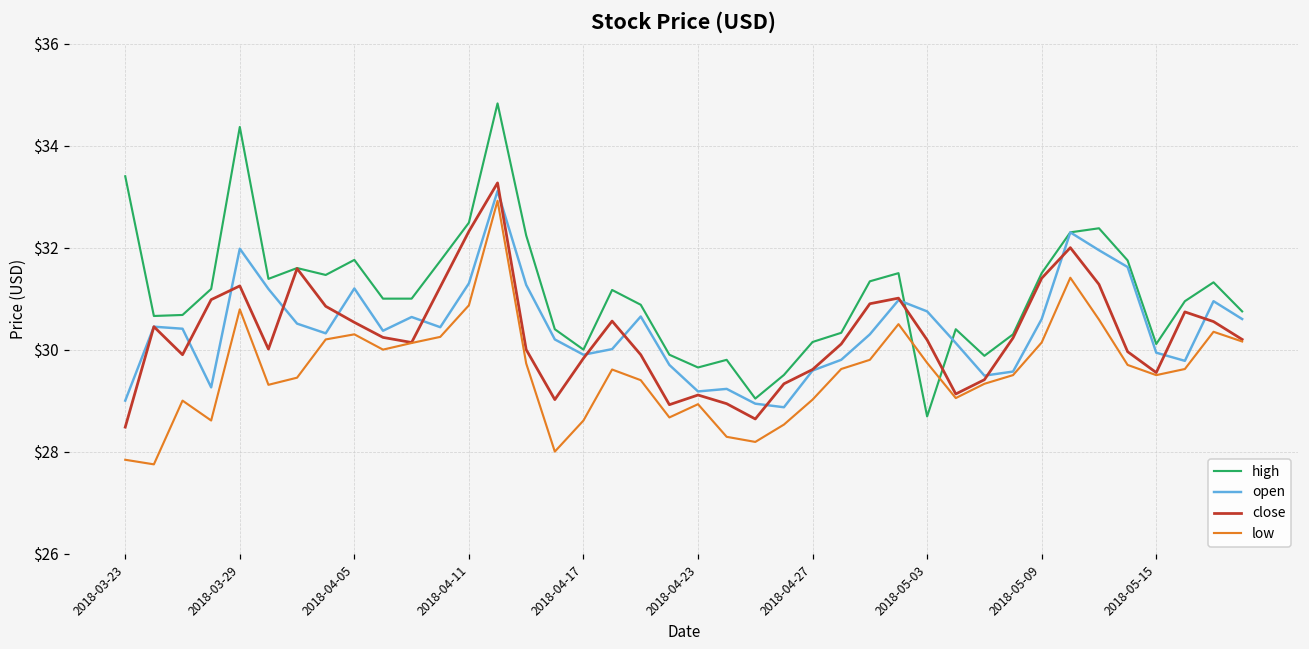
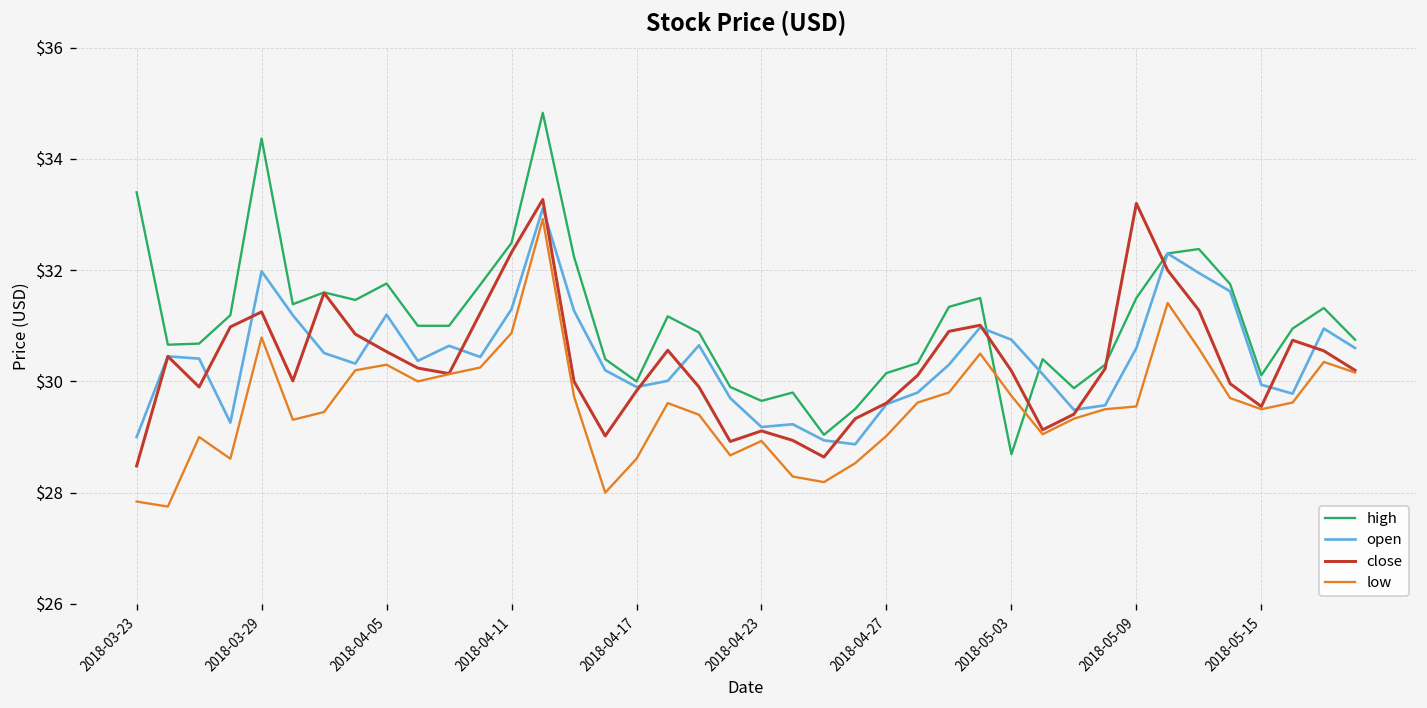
close, 2018-05-09: $31.4 -> $33.2
low, 2018-05-09: $30.1 -> $29.6
